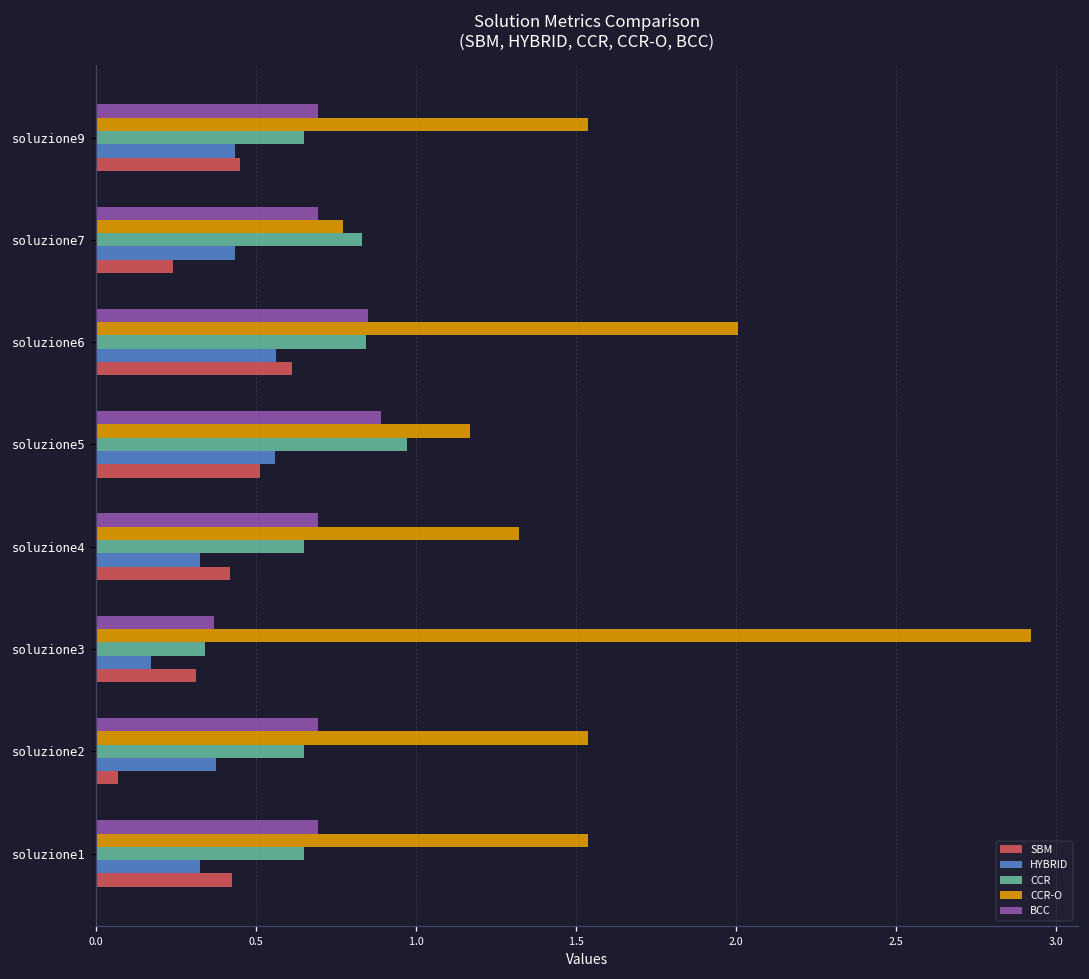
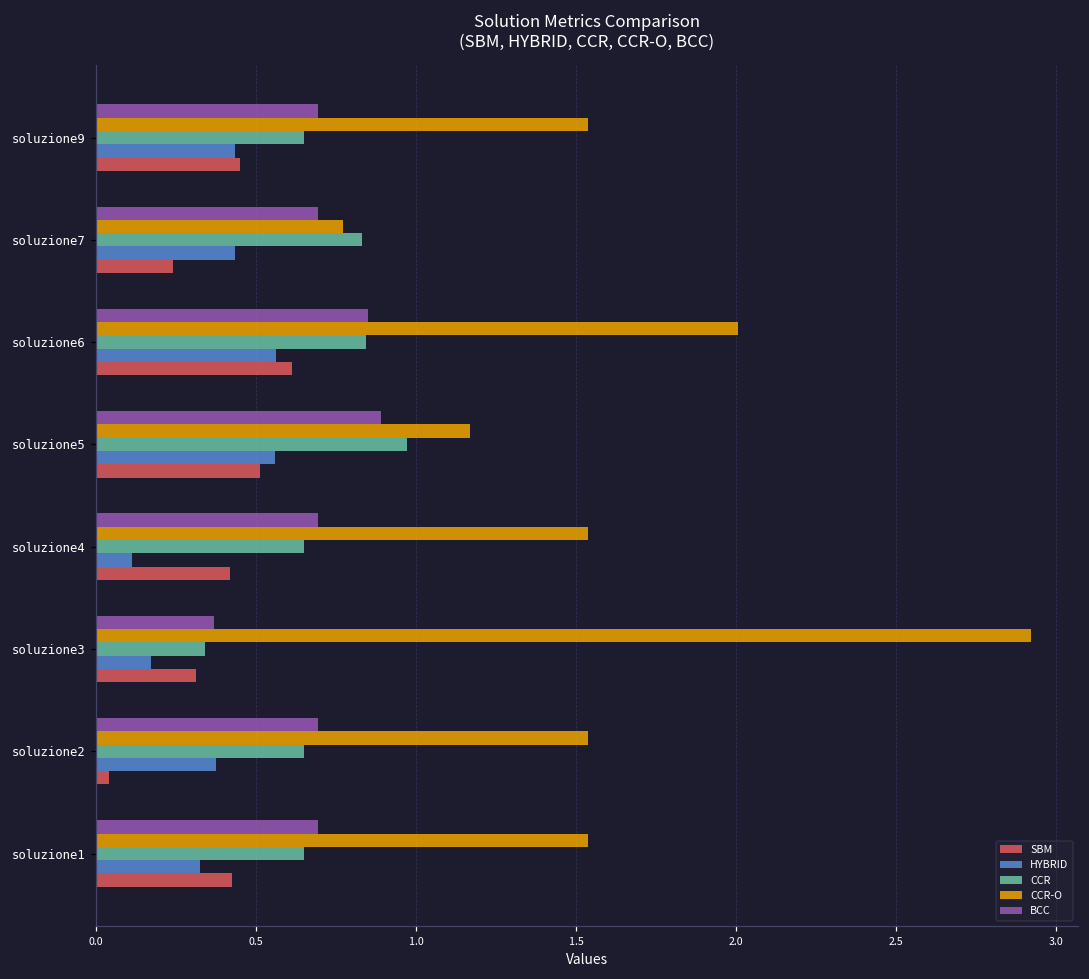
CCR-O, soluzione4: 1.32 -> 1.54
HYBRID, soluzione4: 0.33 -> 0.11
SBM, soluzione2: 0.07 -> 0.04
